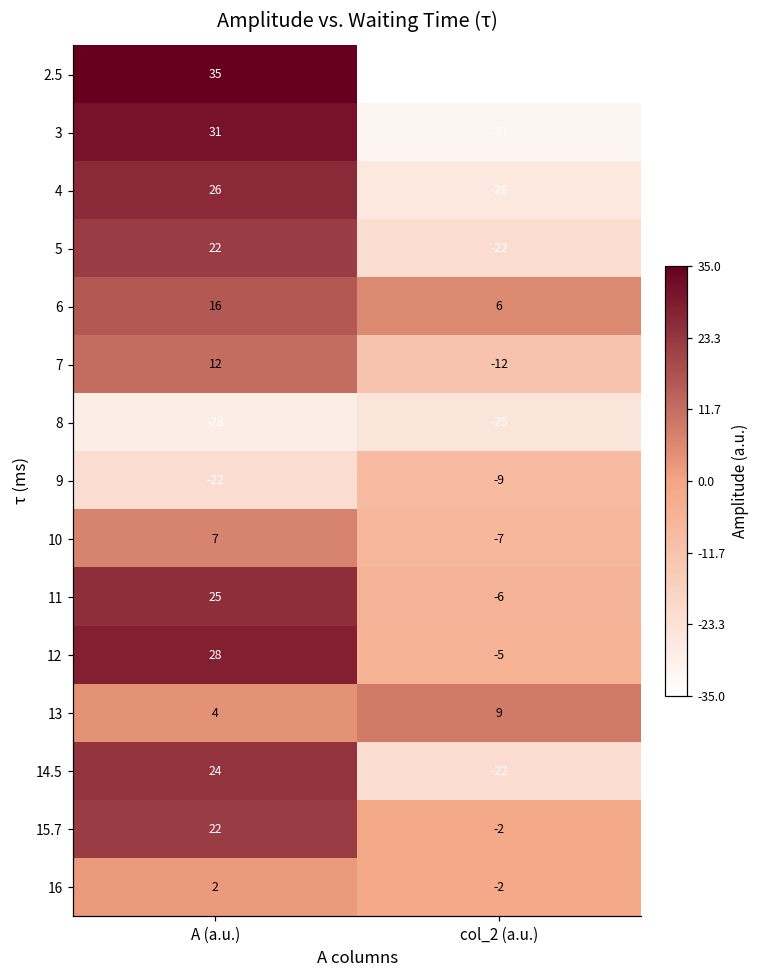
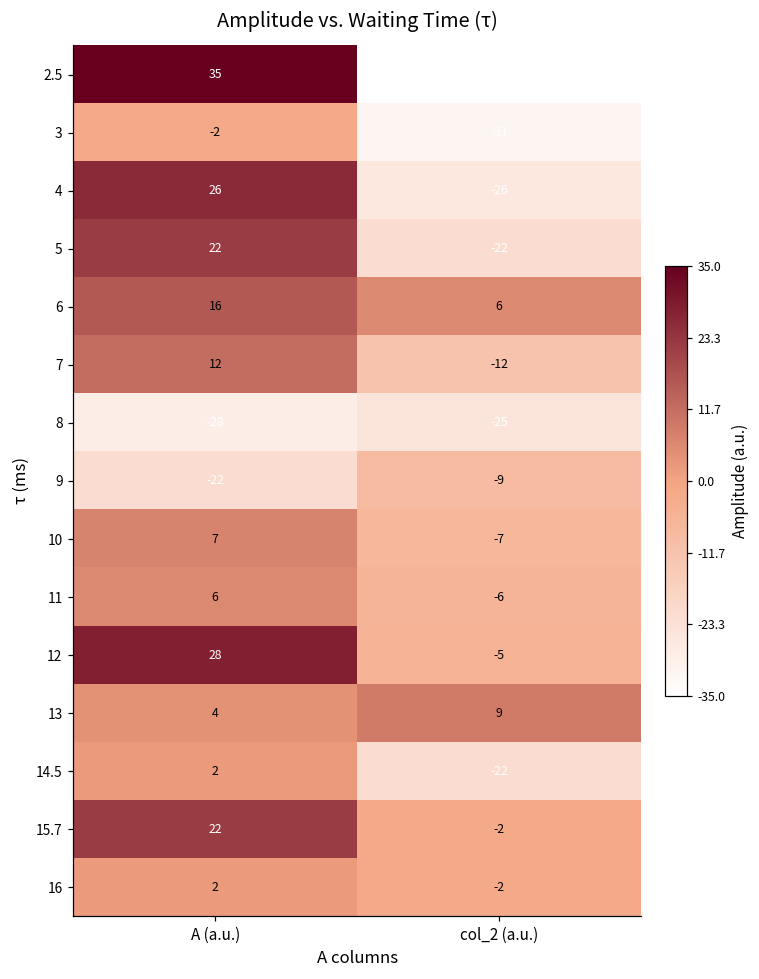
3, A (a.u.): 31 -> -2
11, A (a.u.): 25 -> 6
14.5, A (a.u.): 24 -> 2
